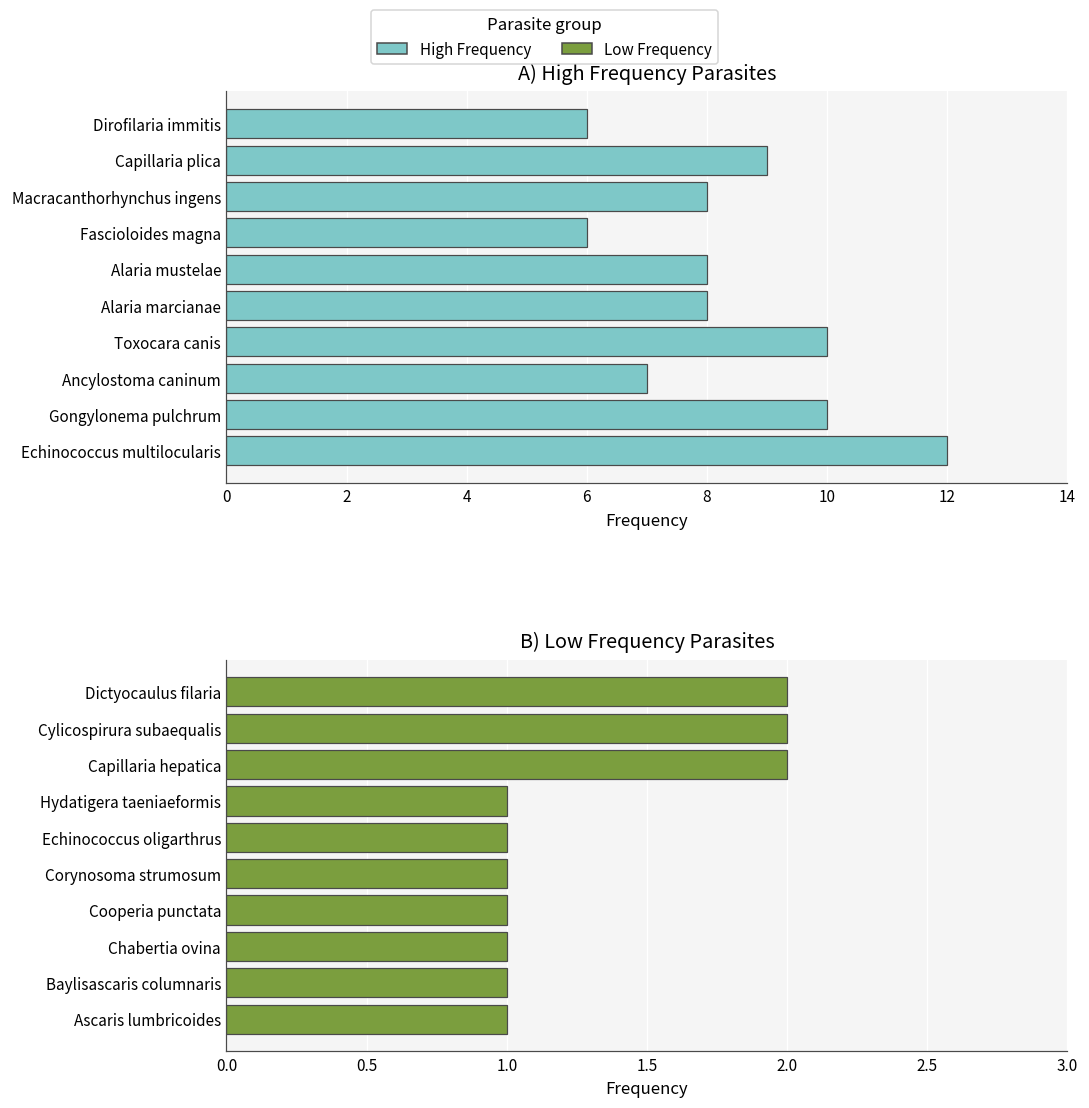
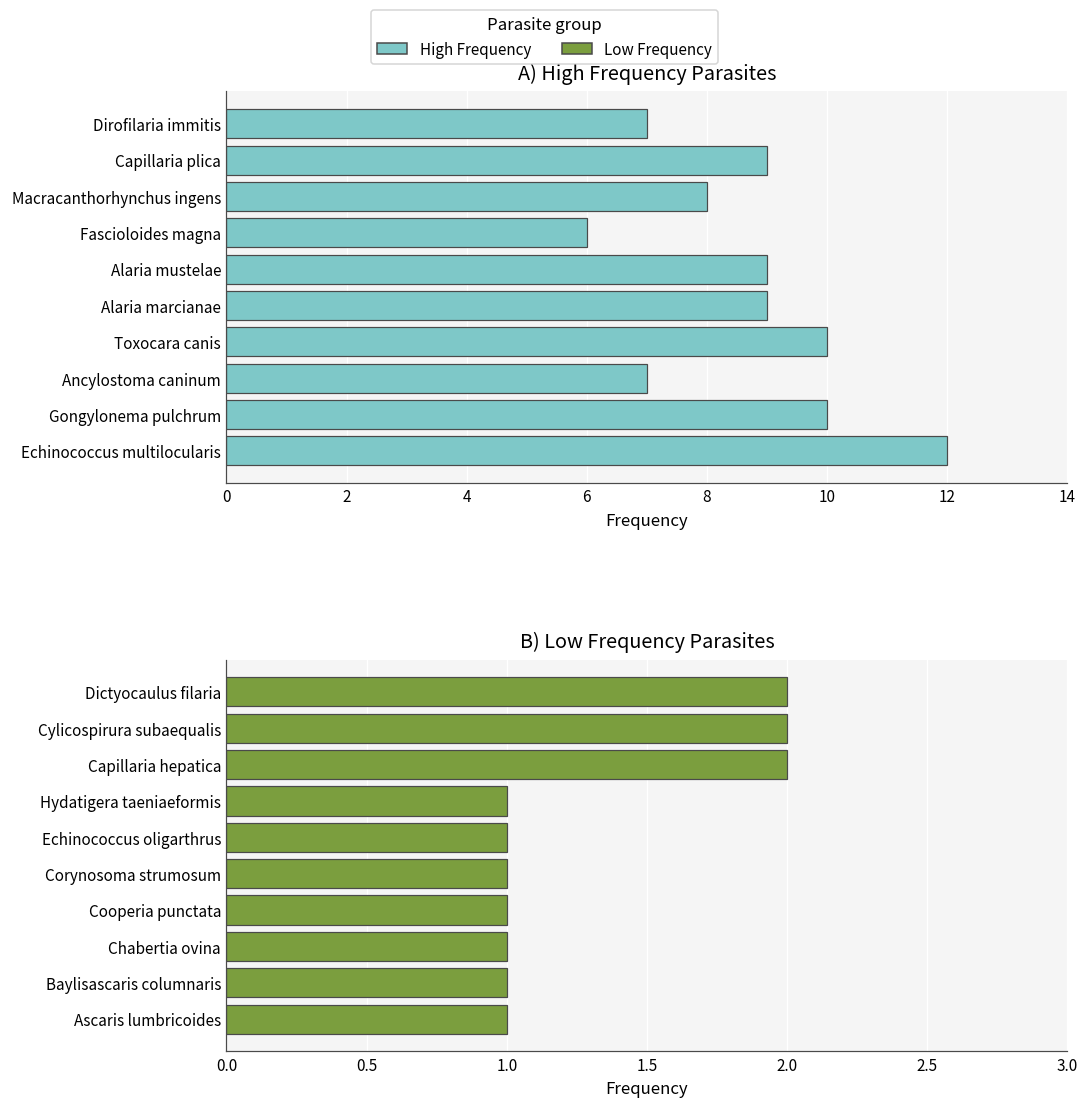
A) High Frequency Parasites, Dirofilaria immitis: 6 -> 7
A) High Frequency Parasites, Alaria mustelae: 8 -> 9
A) High Frequency Parasites, Alaria marcianae: 8 -> 9
